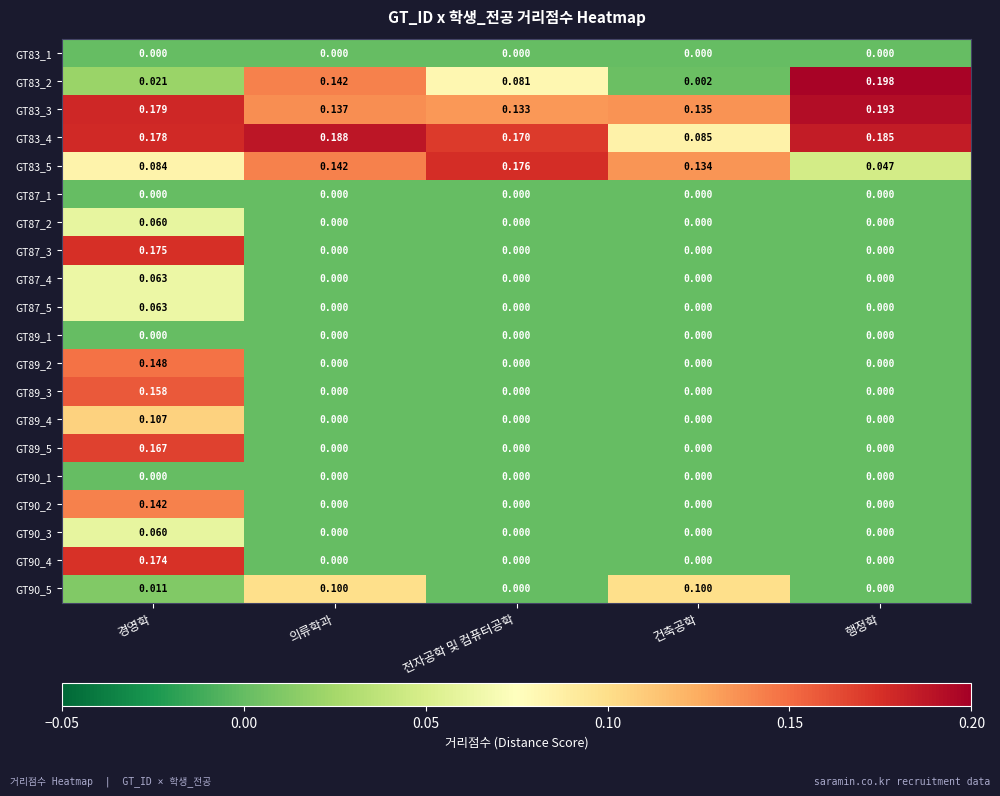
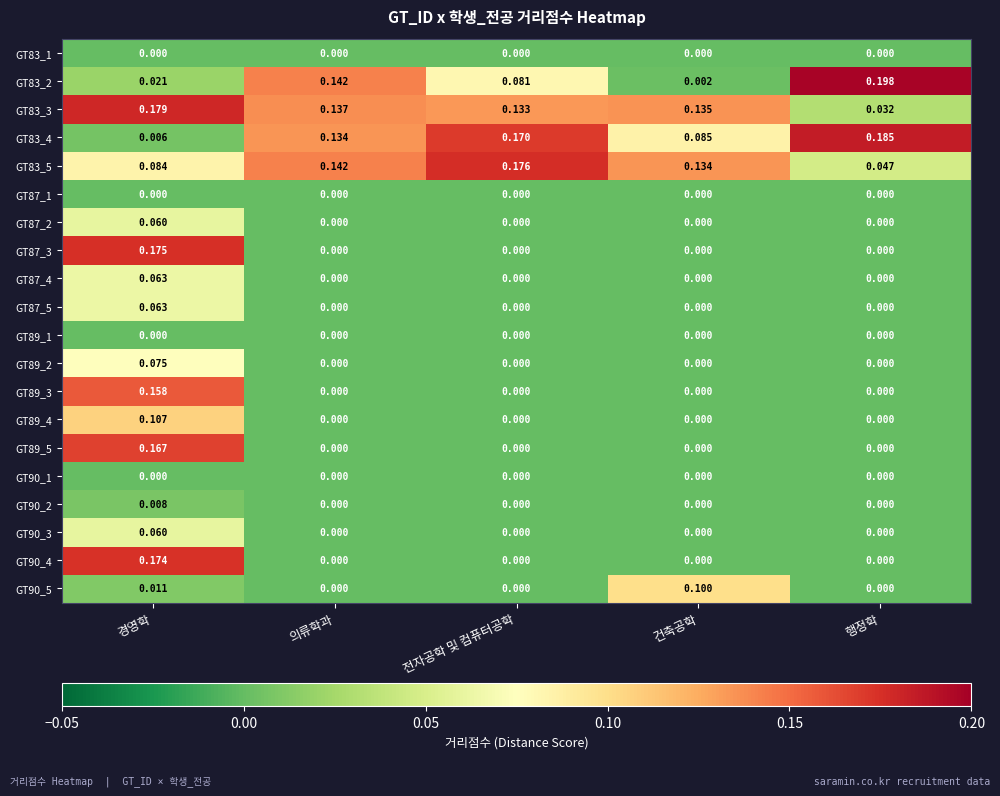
GT83_3, 행정학: 0.193 -> 0.032
GT83_4, 경영학: 0.178 -> 0.006
GT83_4, 의류학과: 0.188 -> 0.134
GT89_2, 경영학: 0.148 -> 0.075
GT90_2, 경영학: 0.142 -> 0.008
GT90_5, 의류학과: 0.100 -> 0.000
